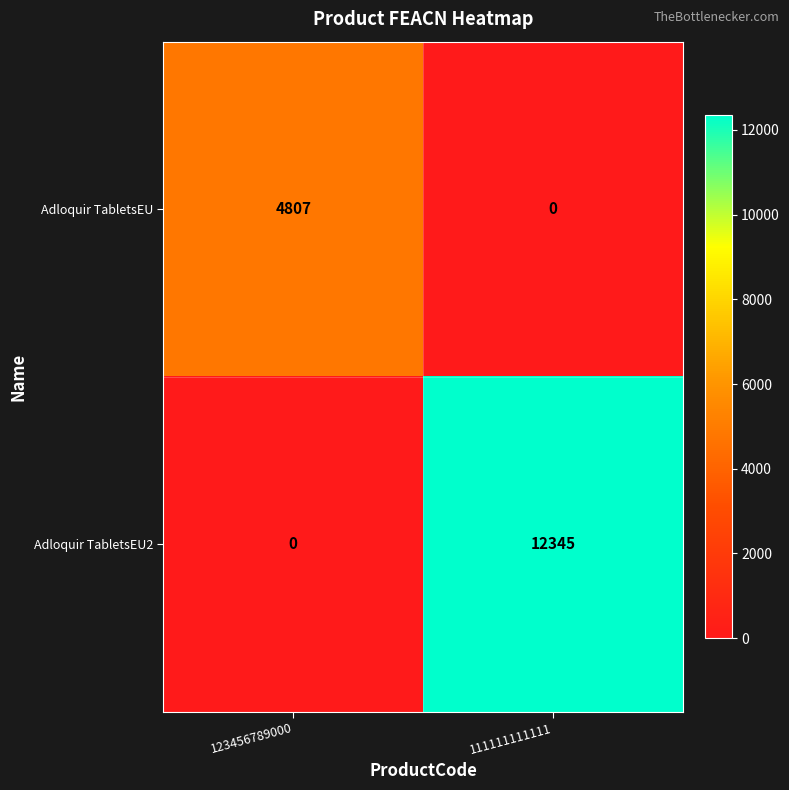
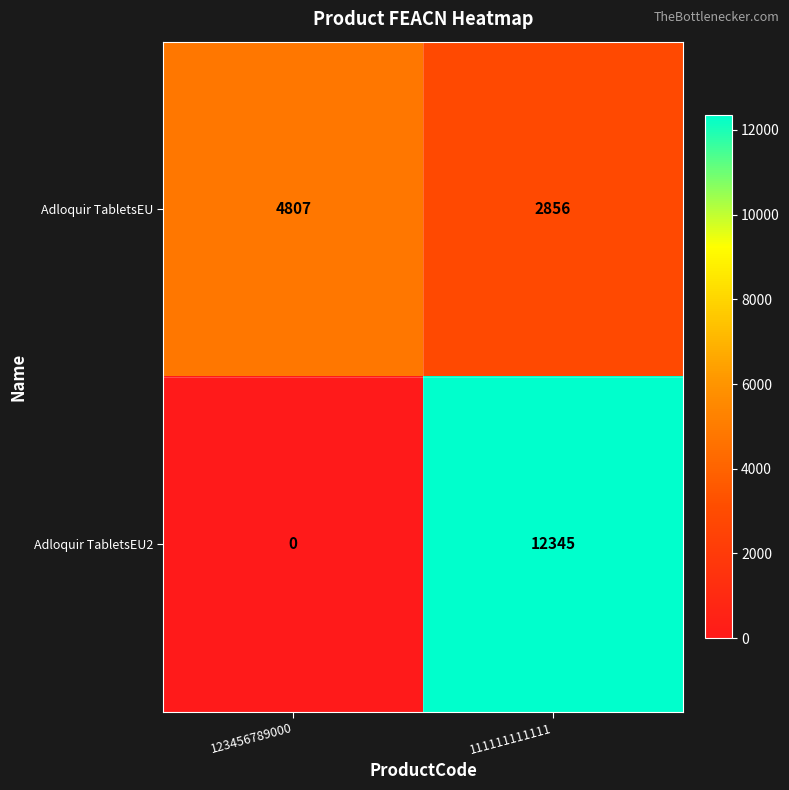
Adloquir TabletsEU, 111111111111: 0 -> 2856
